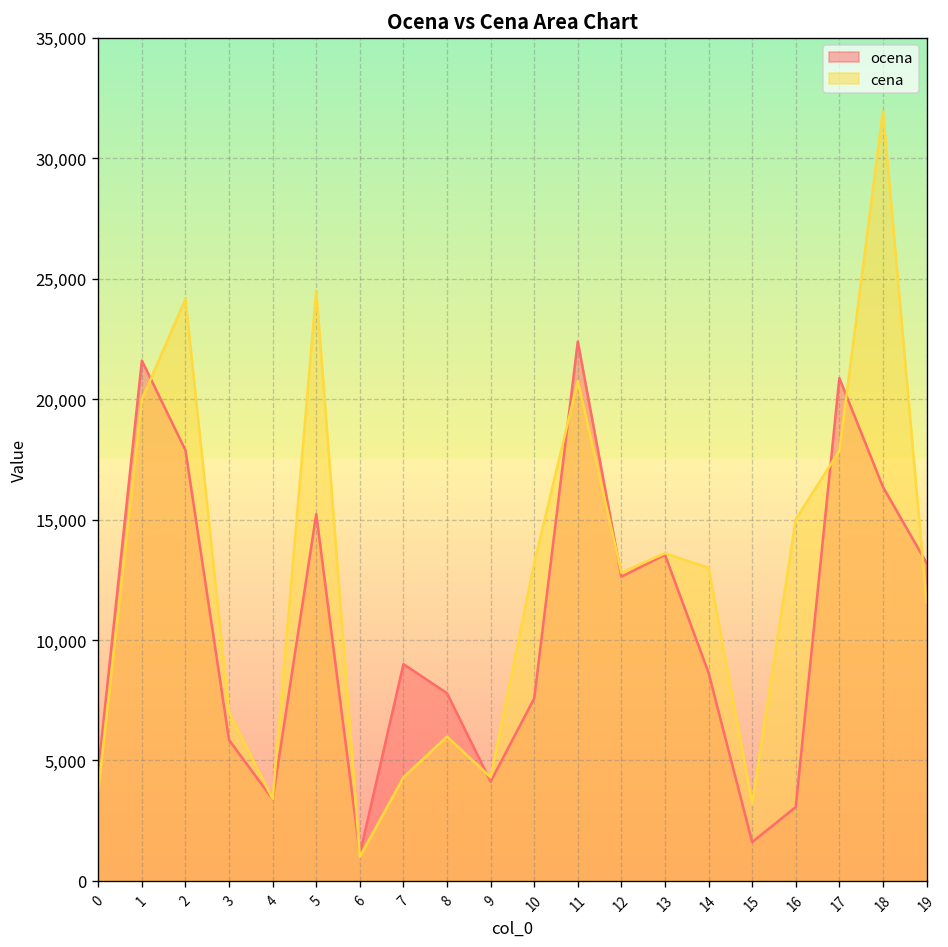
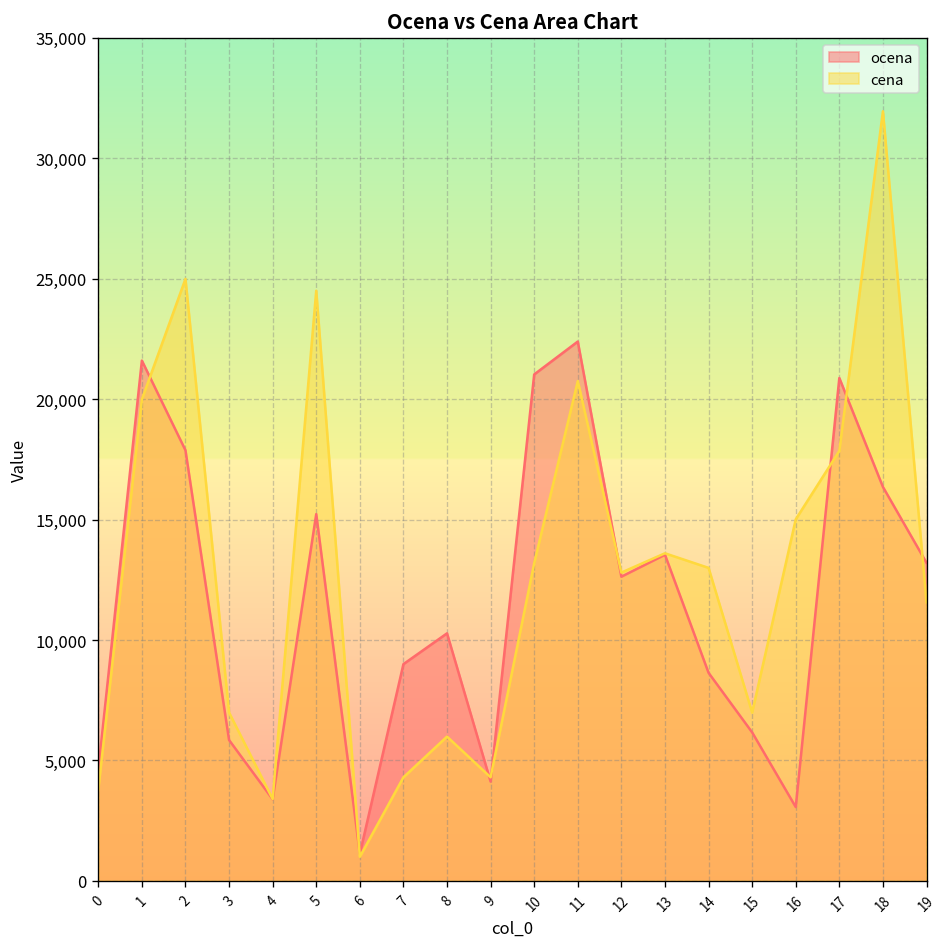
cena, 2: 24,200 -> 25,000
ocena, 8: 7,800 -> 10,300
ocena, 10: 7,600 -> 21,000
ocena, 15: 1,600 -> 6,200
cena, 15: 3,200 -> 7,000
